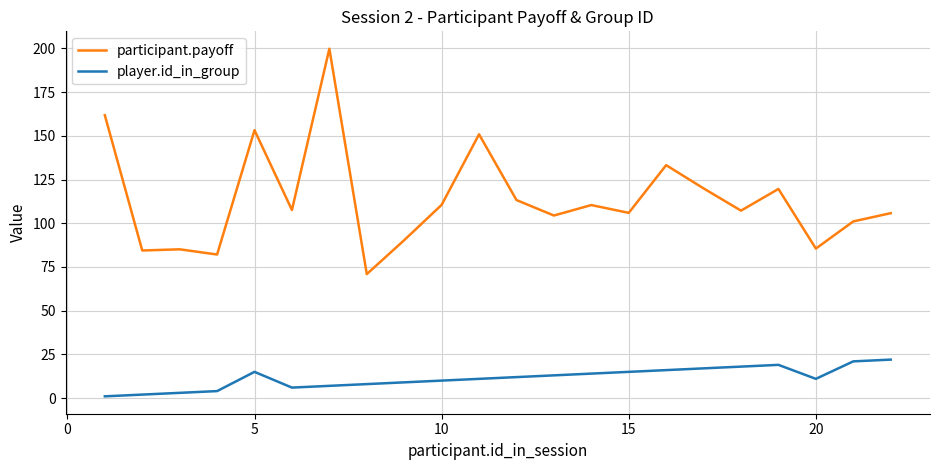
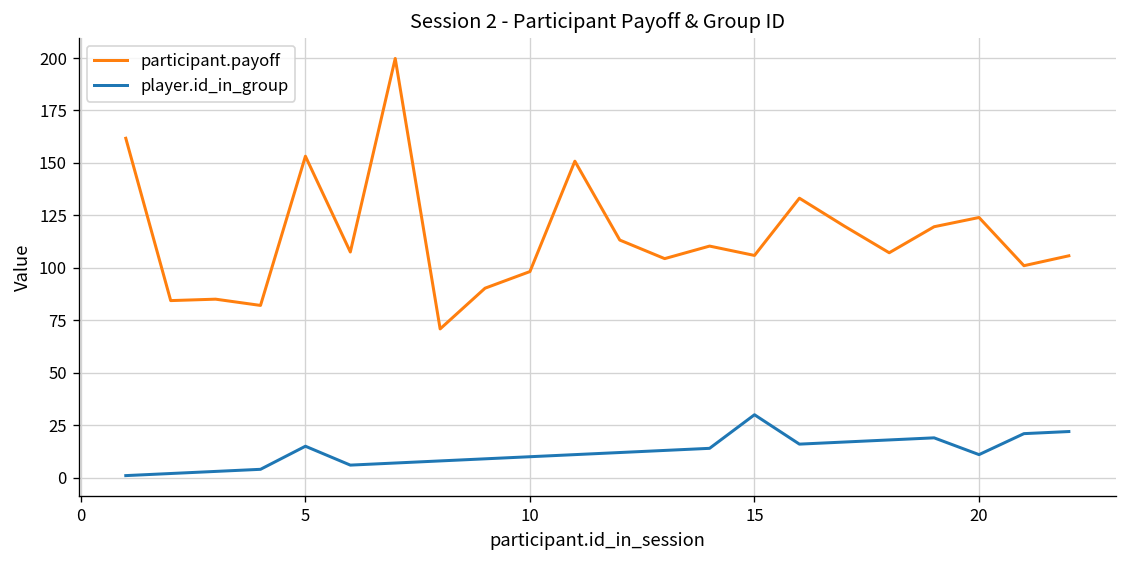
participant.payoff, 10: 110 -> 98
player.id_in_group, 15: 15 -> 30
participant.payoff, 20: 86 -> 124
